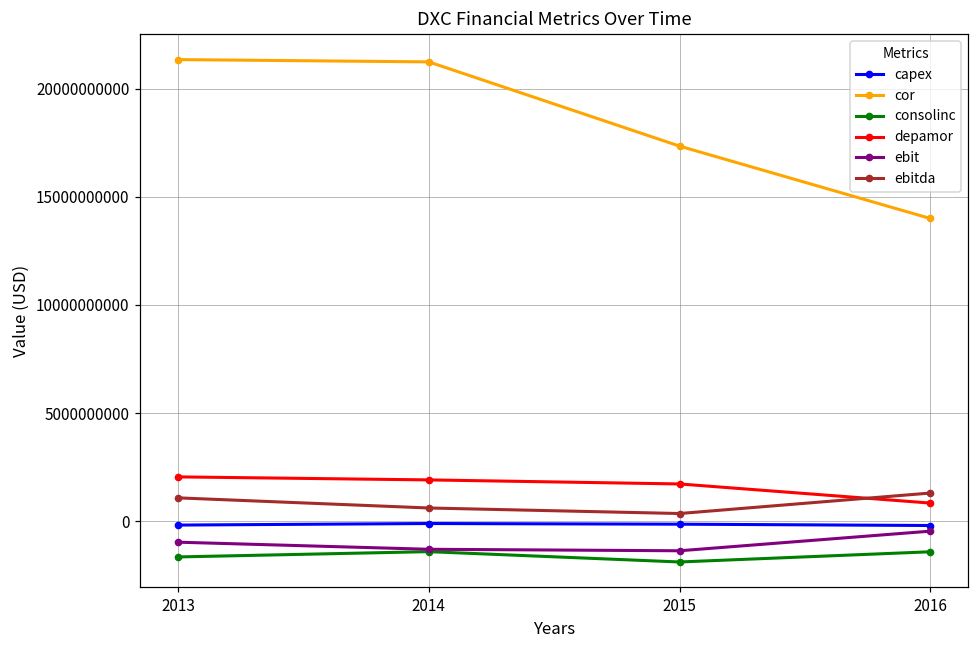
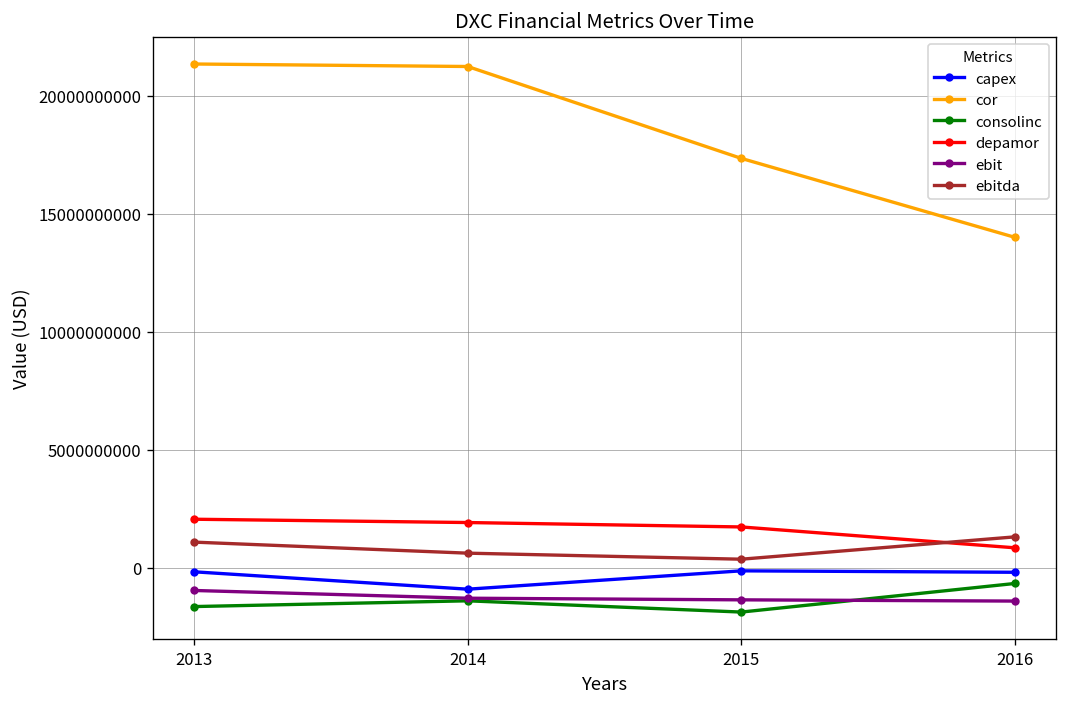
capex, 2014: -100000000 -> -900000000
consolinc, 2016: -1400000000 -> -700000000
ebit, 2016: -500000000 -> -1400000000
